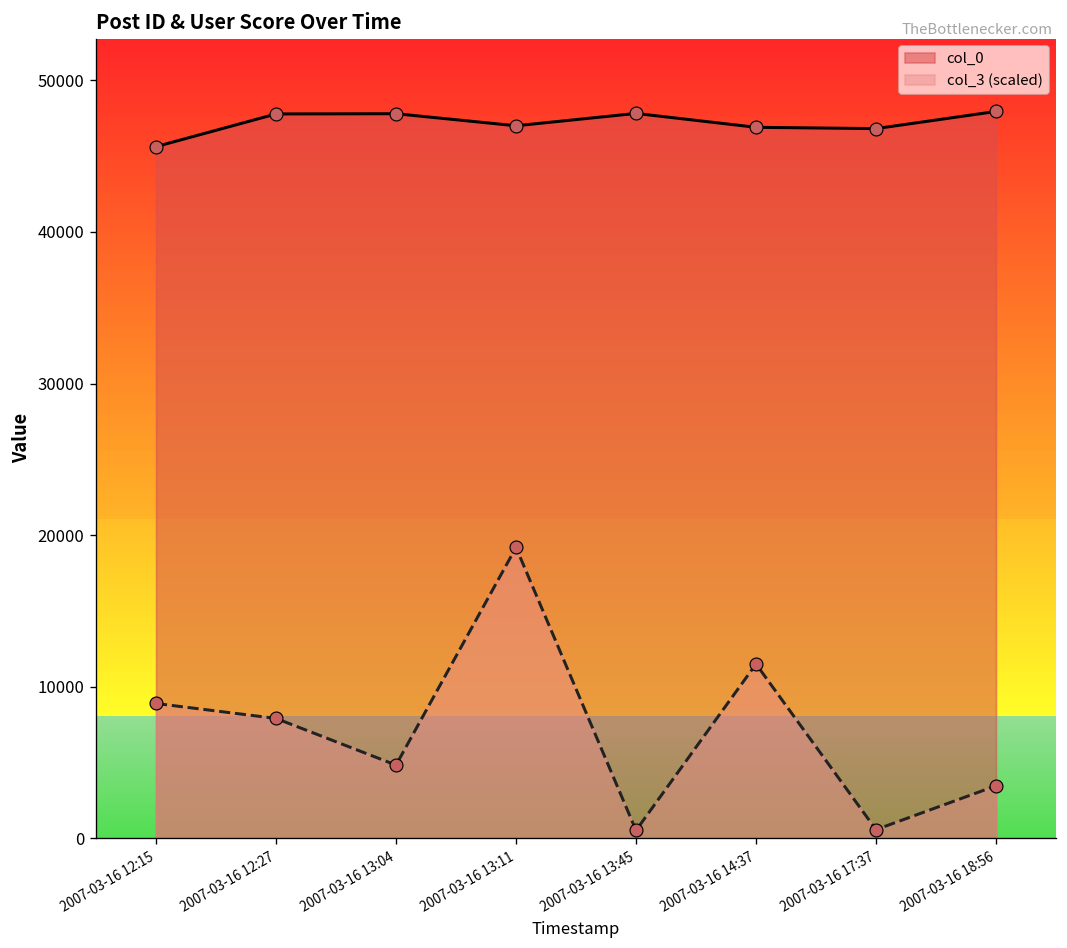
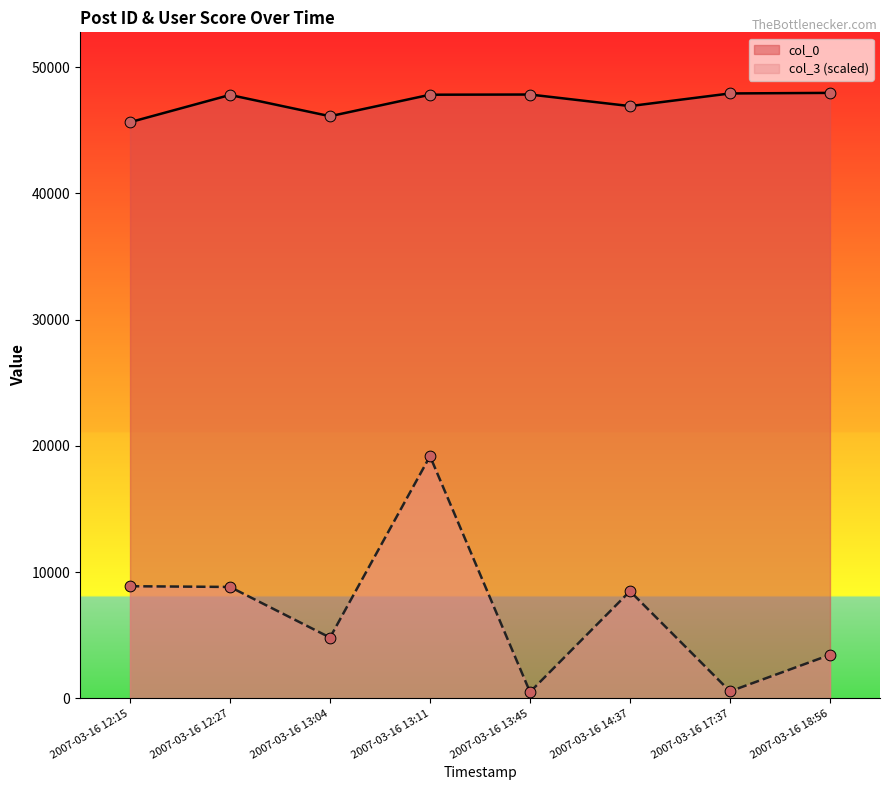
col_3 (scaled), 2007-03-16 12:27: 7900 -> 8800
col_0, 2007-03-16 13:04: 47800 -> 46100
col_0, 2007-03-16 13:11: 47000 -> 47800
col_3 (scaled), 2007-03-16 14:37: 11500 -> 8500
col_0, 2007-03-16 17:37: 46800 -> 47900
